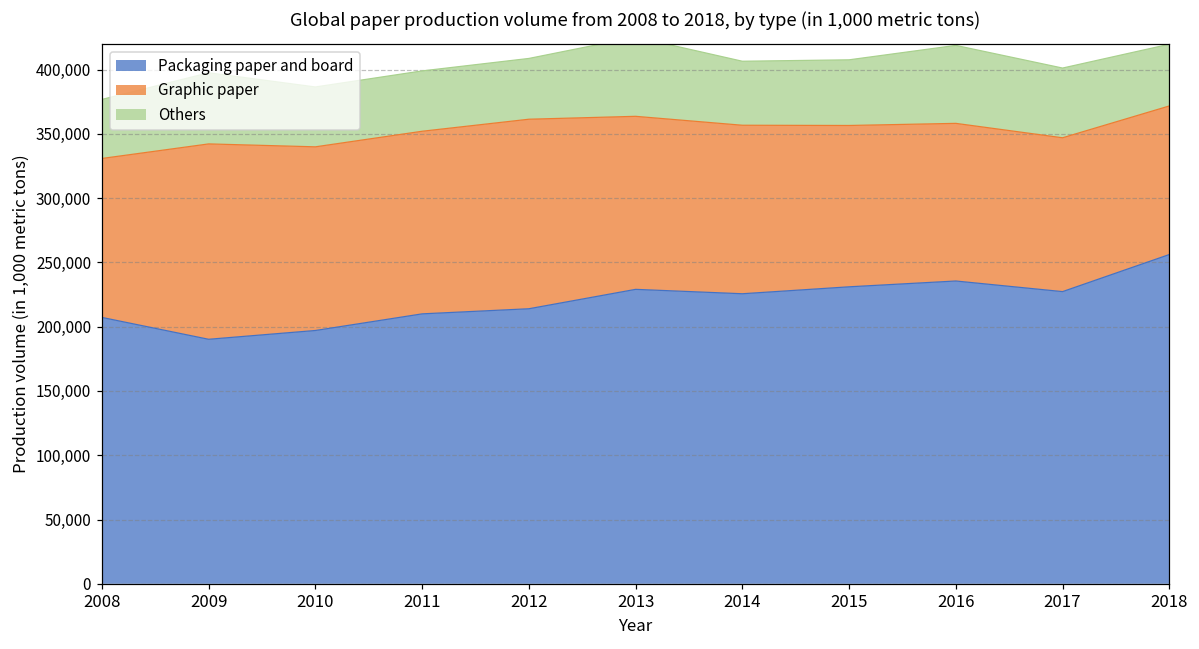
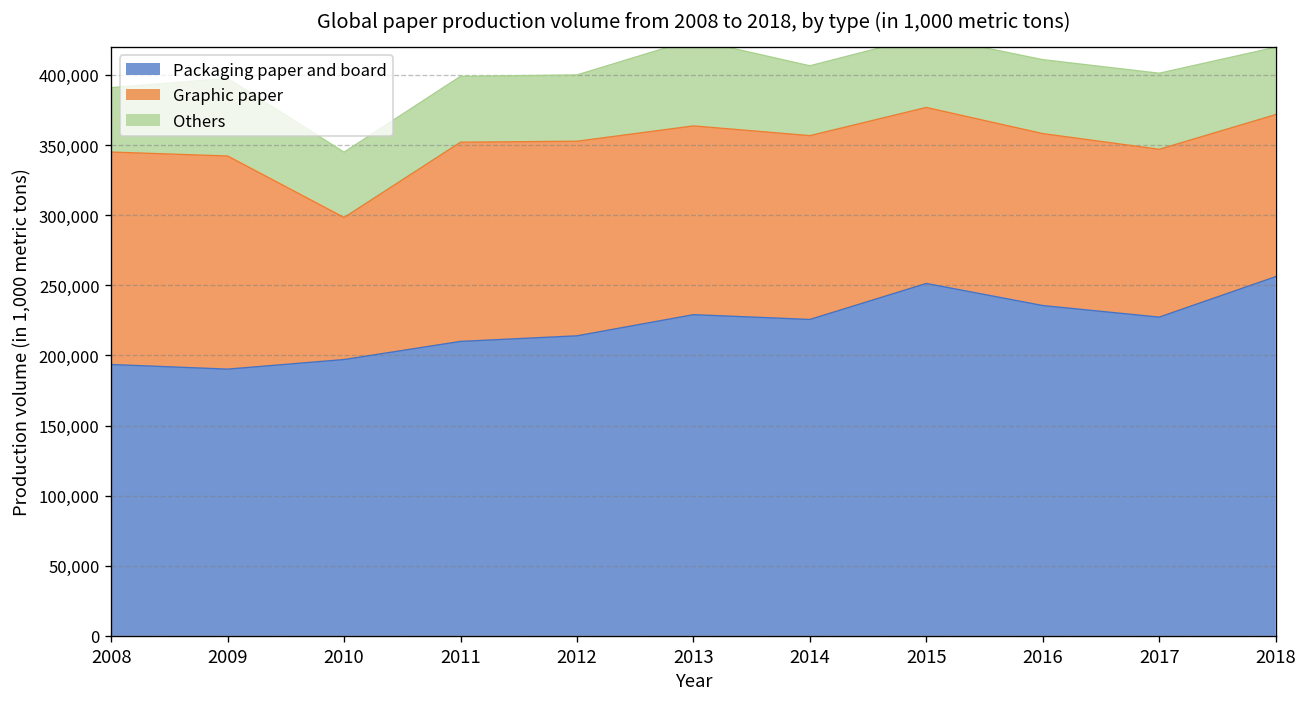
Packaging paper and board, 2008: 207,000 -> 194,000
Graphic paper, 2008: 124,000 -> 151,000
Graphic paper, 2010: 143,000 -> 101,000
Graphic paper, 2012: 147,000 -> 139,000
Packaging paper and board, 2015: 231,000 -> 251,000
Others, 2016: 61,000 -> 53,000
